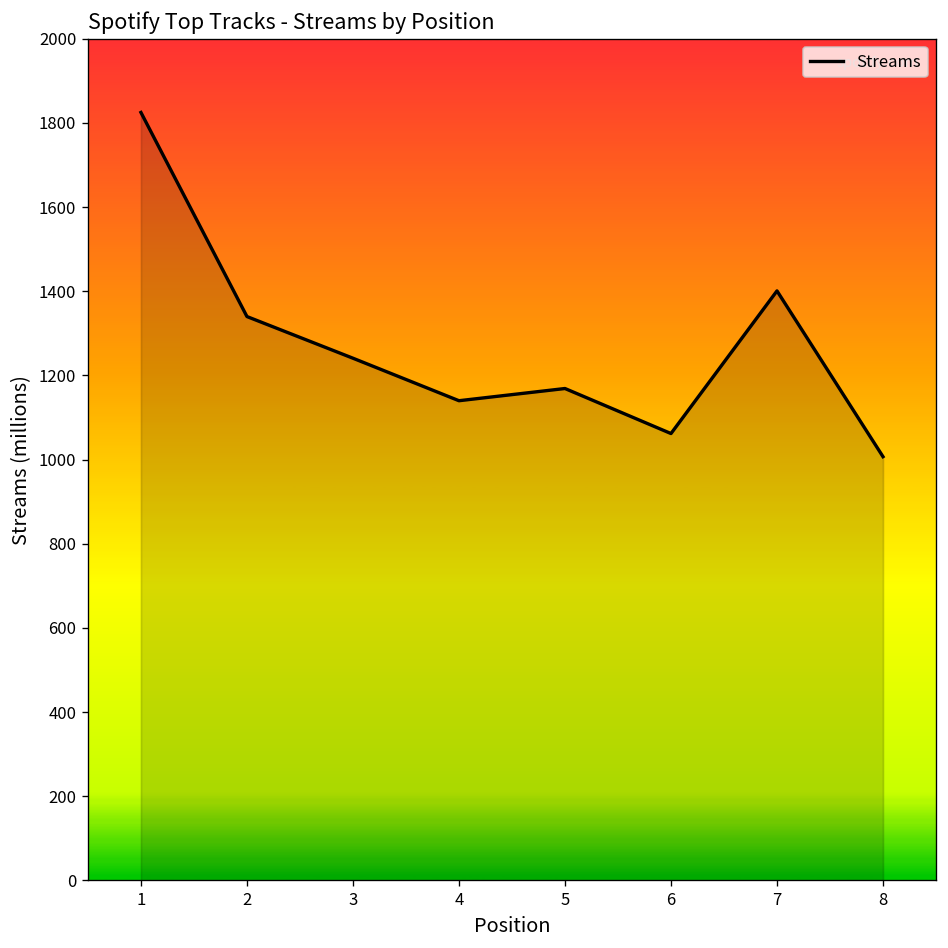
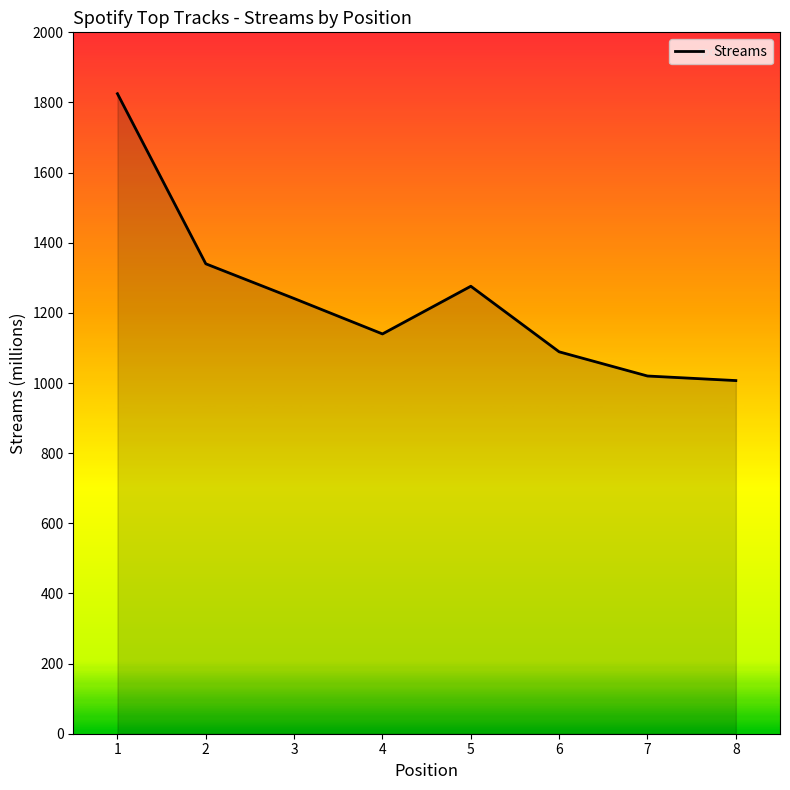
5: 1170 -> 1280
6: 1060 -> 1090
7: 1400 -> 1020
